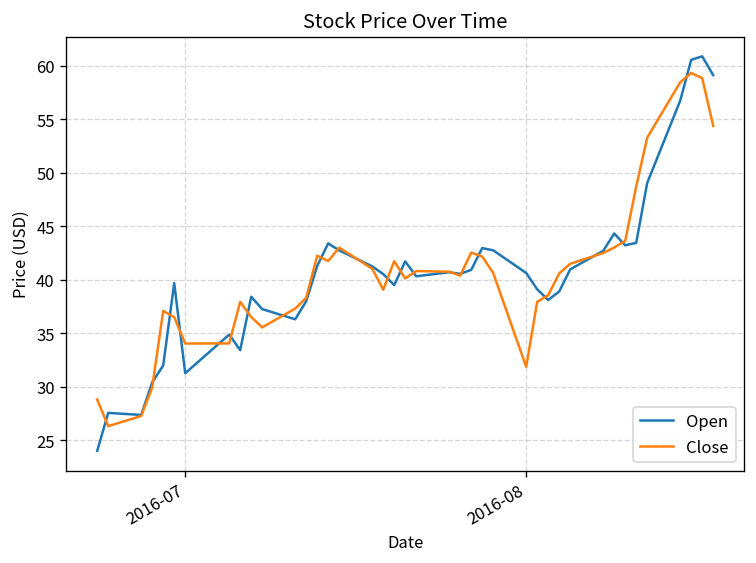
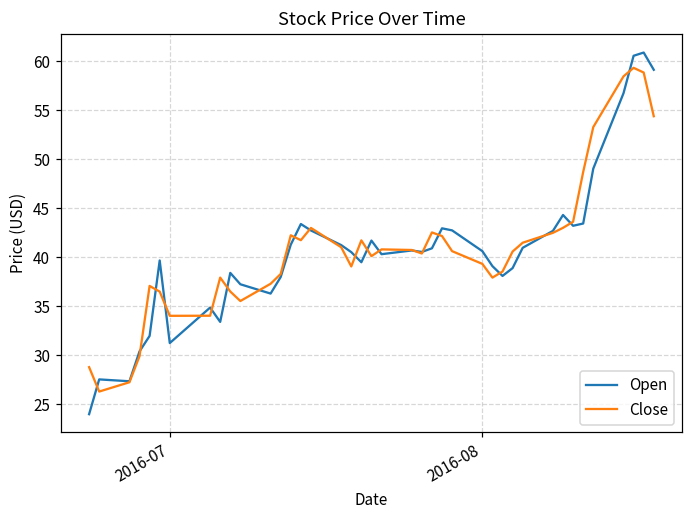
Close, 2016-08: 32 -> 39
